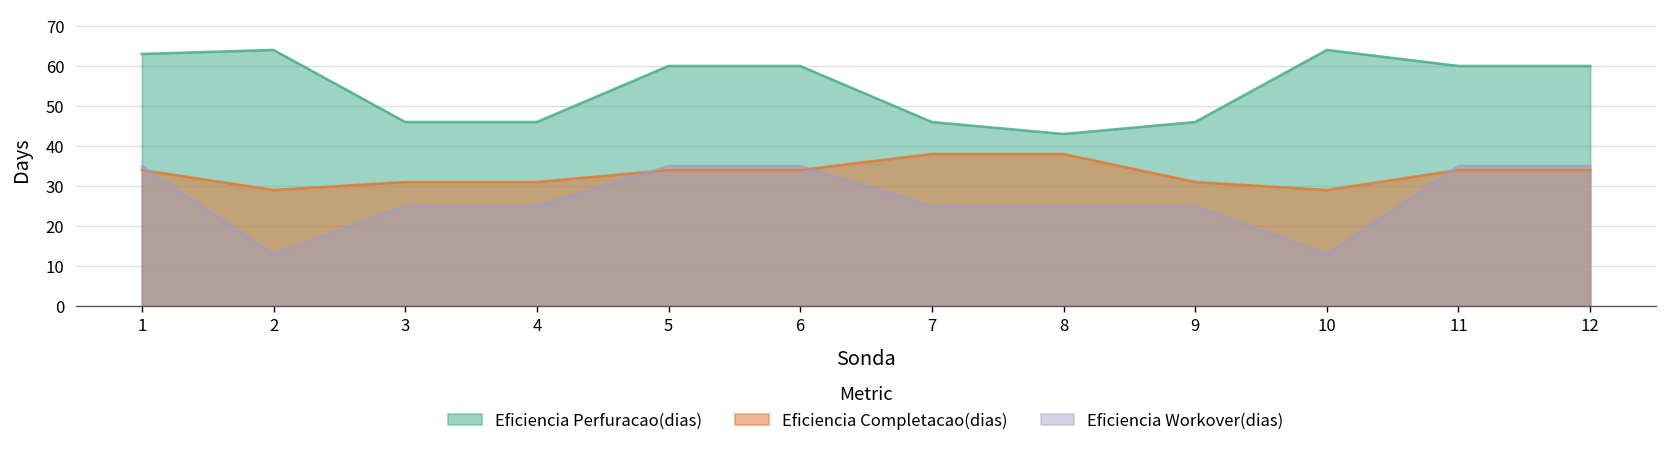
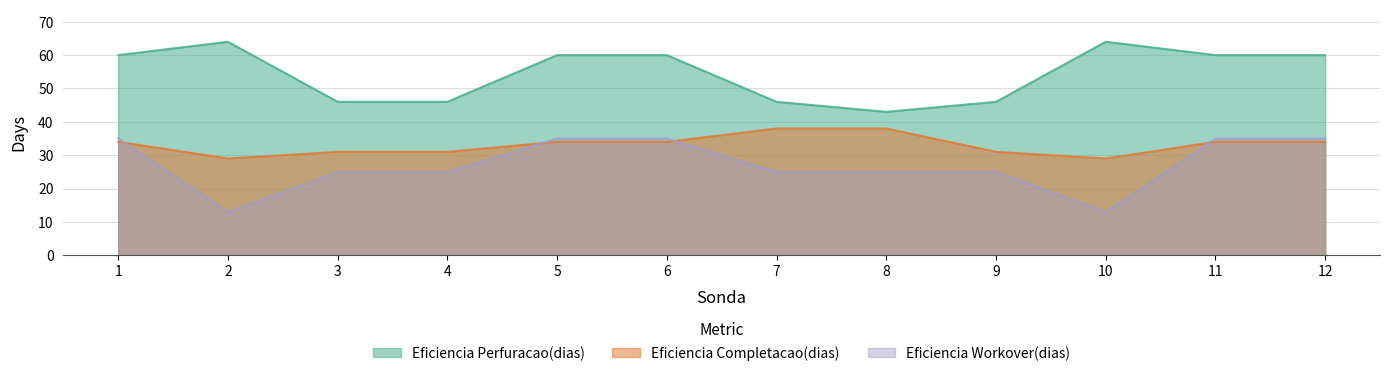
Eficiencia Perfuracao(dias), 1: 63 -> 60
